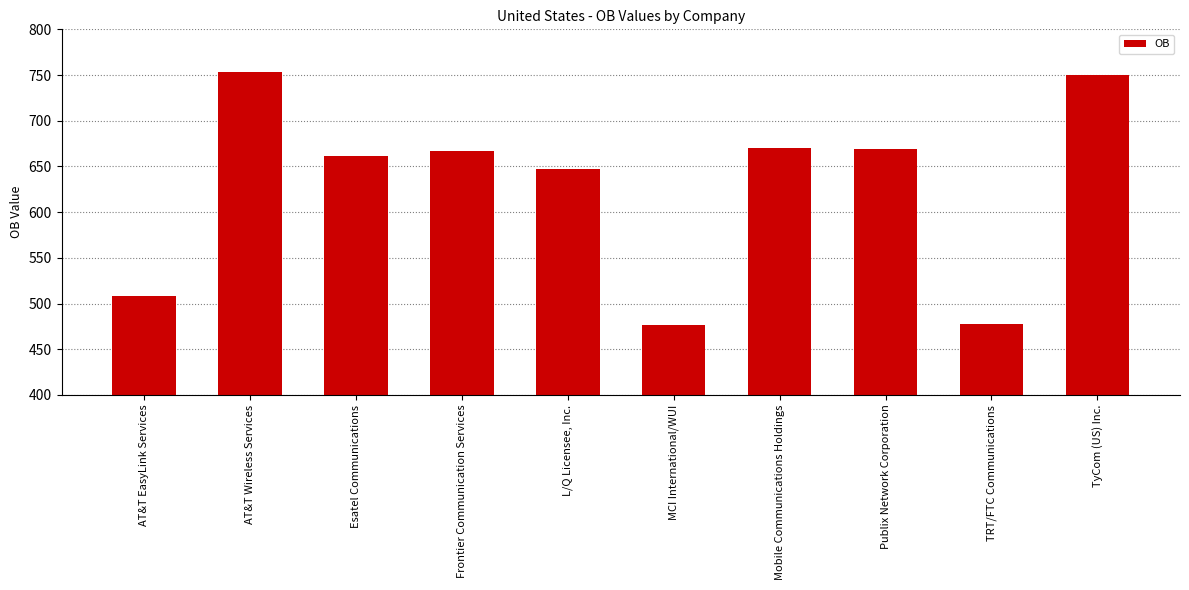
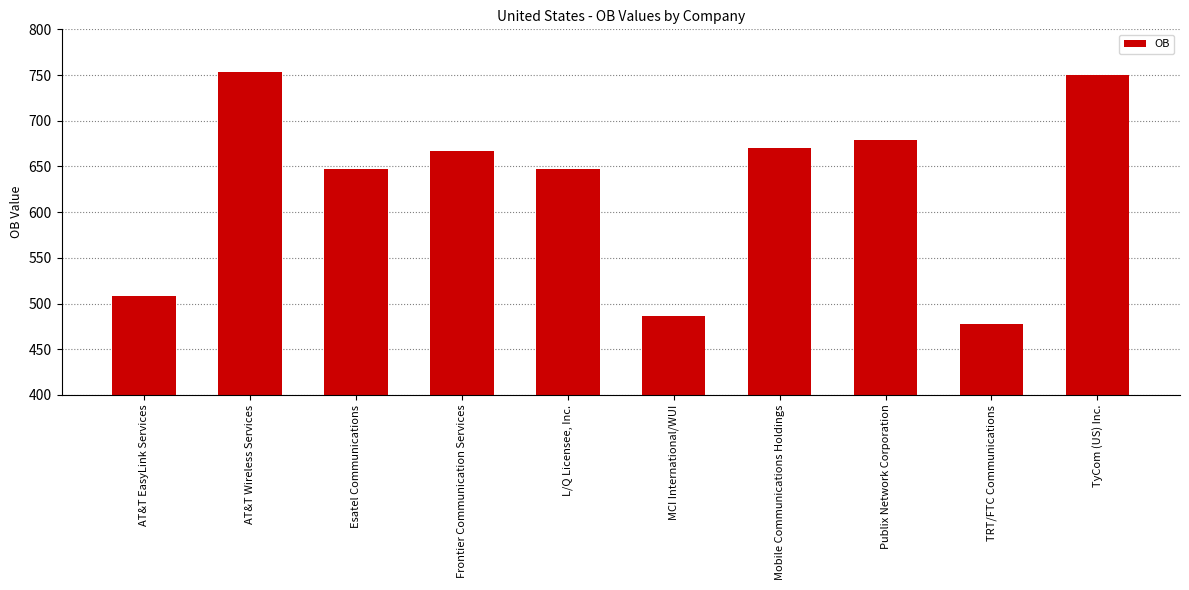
Esatel Communications: 660 -> 650
MCI International/WUI: 480 -> 490
Publix Network Corporation: 670 -> 680
